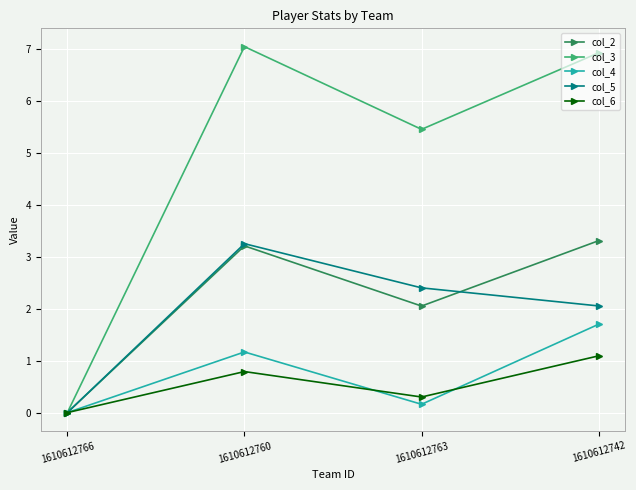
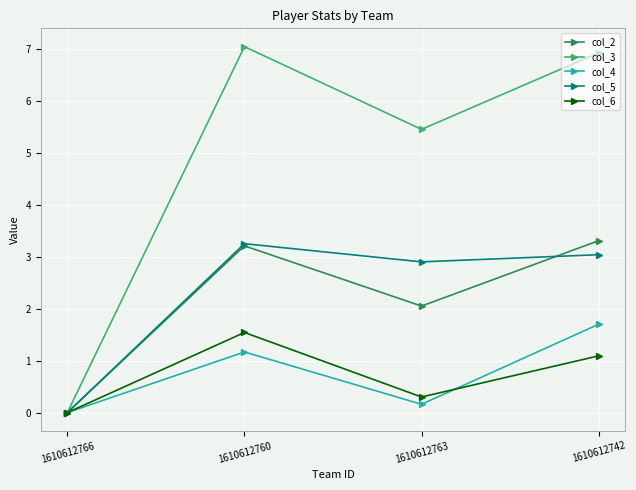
col_6, 1610612760: 0.8 -> 1.5
col_5, 1610612763: 2.4 -> 2.9
col_5, 1610612742: 2.1 -> 3.0
